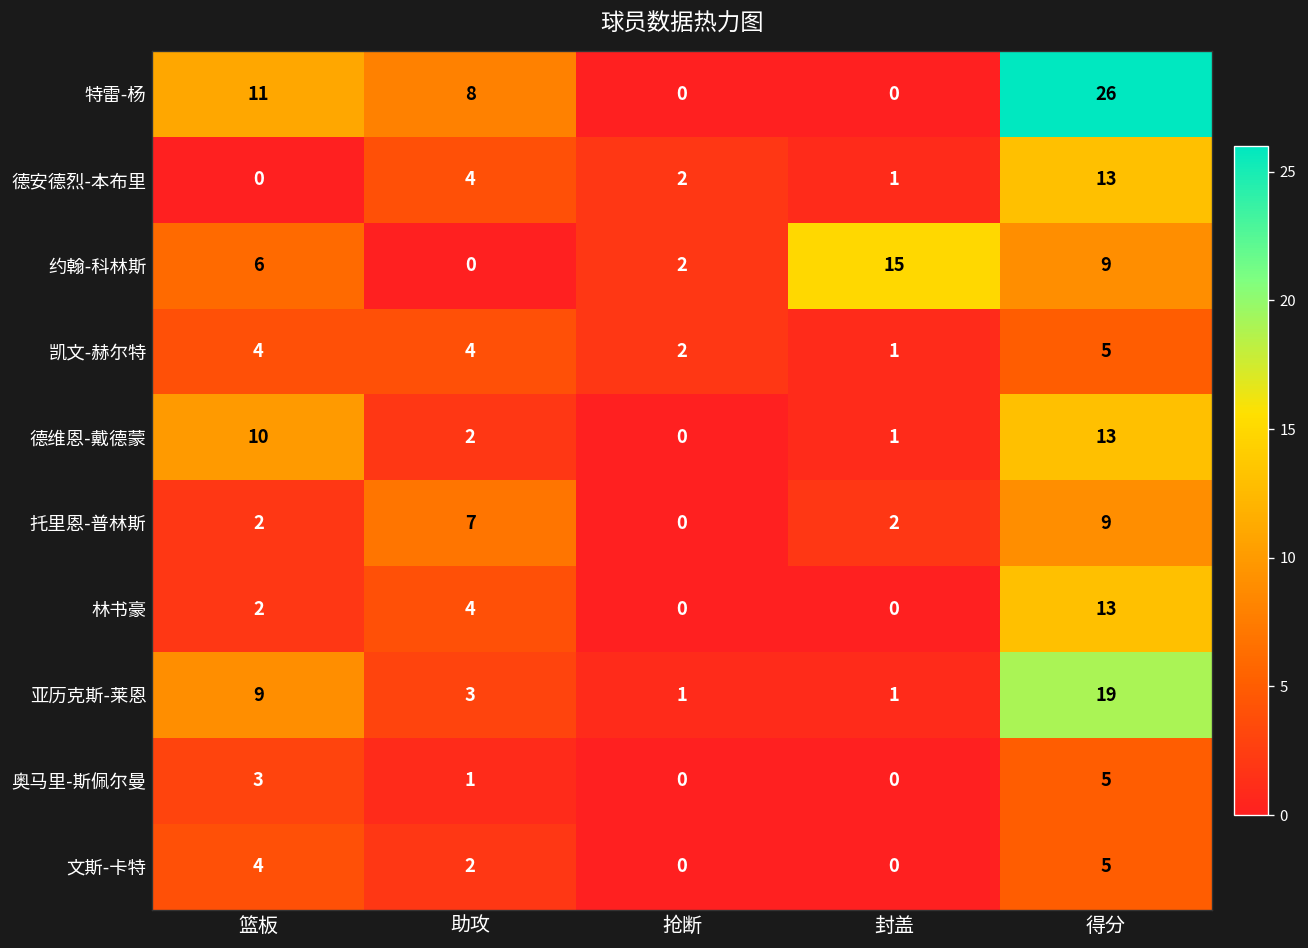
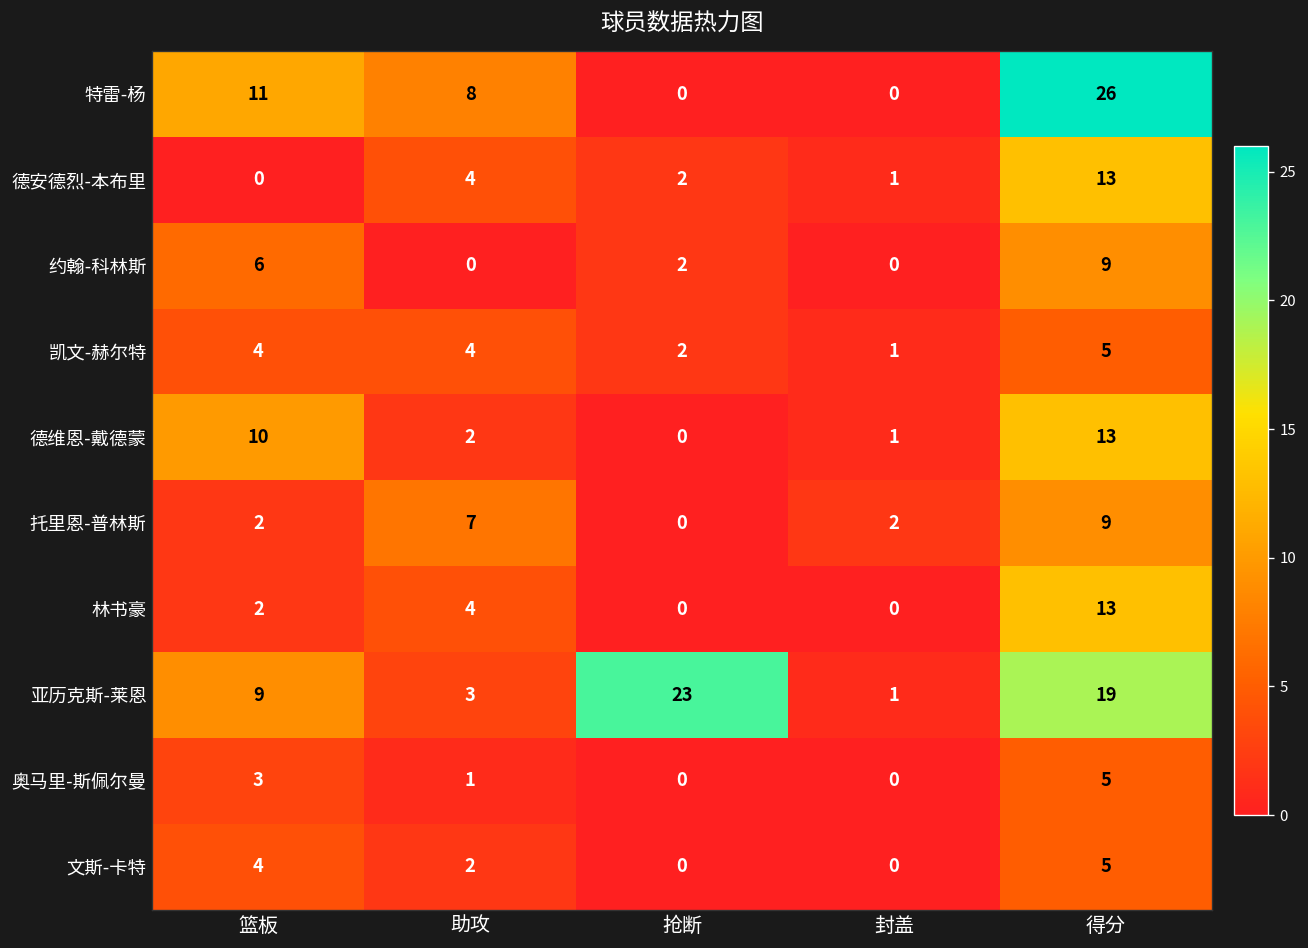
约翰-科林斯, 封盖: 15 -> 0
亚历克斯-莱恩, 抢断: 1 -> 23
